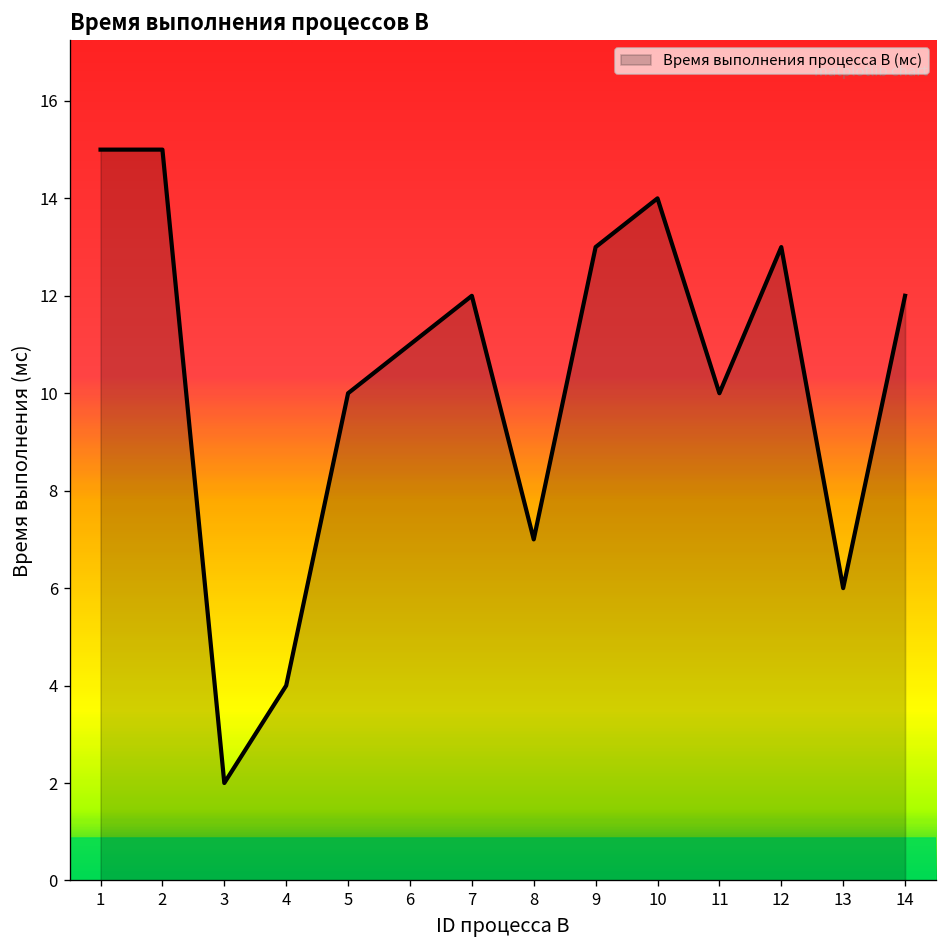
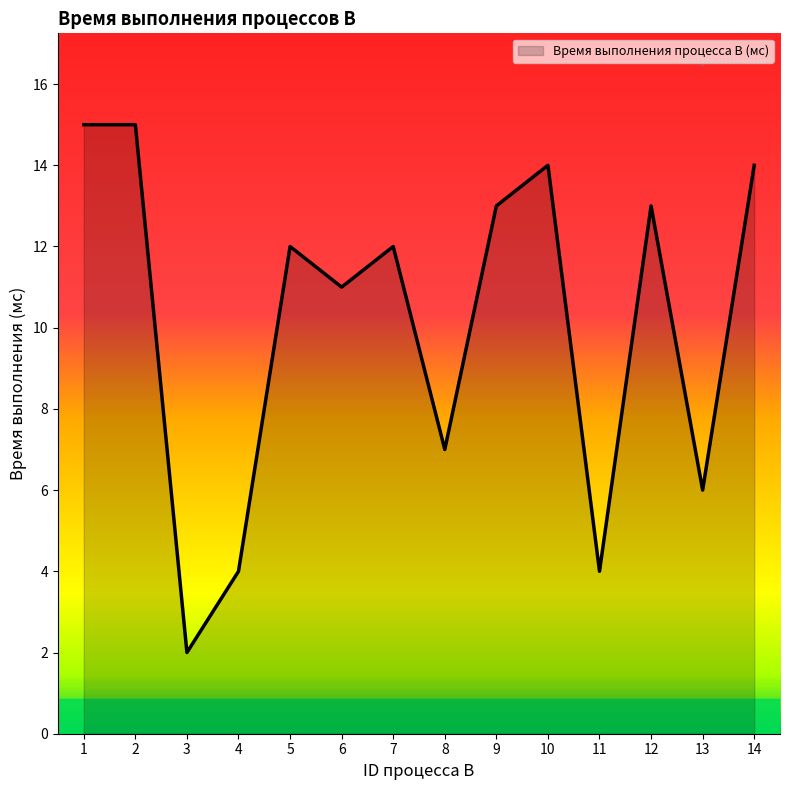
5: 10 -> 12
11: 10 -> 4
14: 12 -> 14
